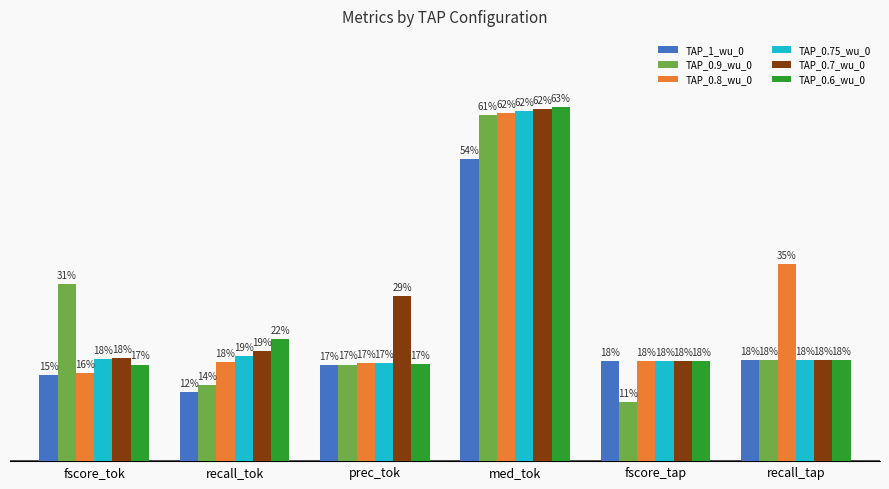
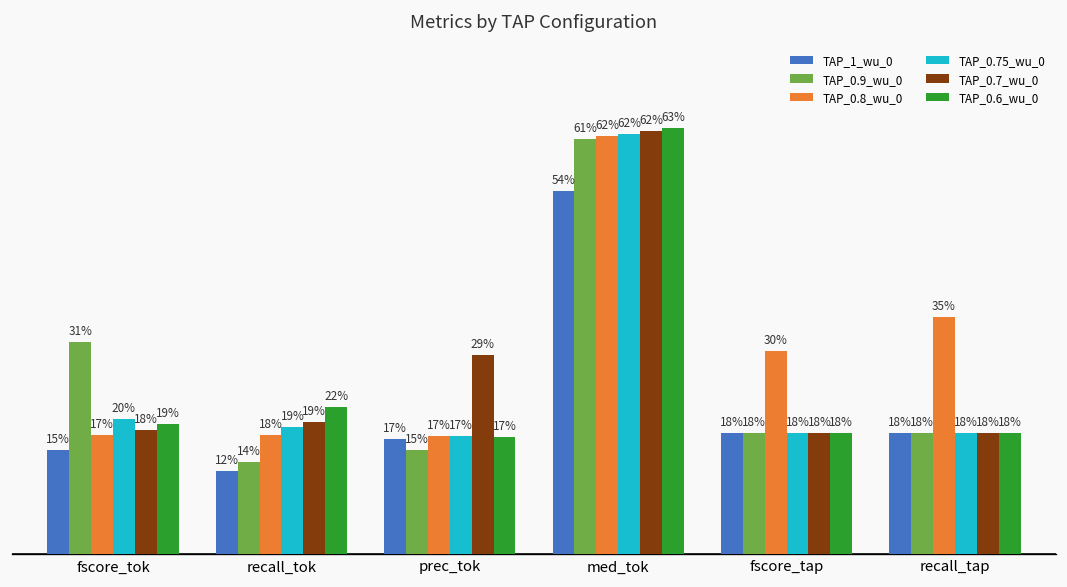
TAP_0.8_wu_0, fscore_tok: 16% -> 17%
TAP_0.75_wu_0, fscore_tok: 18% -> 20%
TAP_0.6_wu_0, fscore_tok: 17% -> 19%
TAP_0.9_wu_0, prec_tok: 17% -> 15%
TAP_0.9_wu_0, fscore_tap: 11% -> 18%
TAP_0.8_wu_0, fscore_tap: 18% -> 30%
